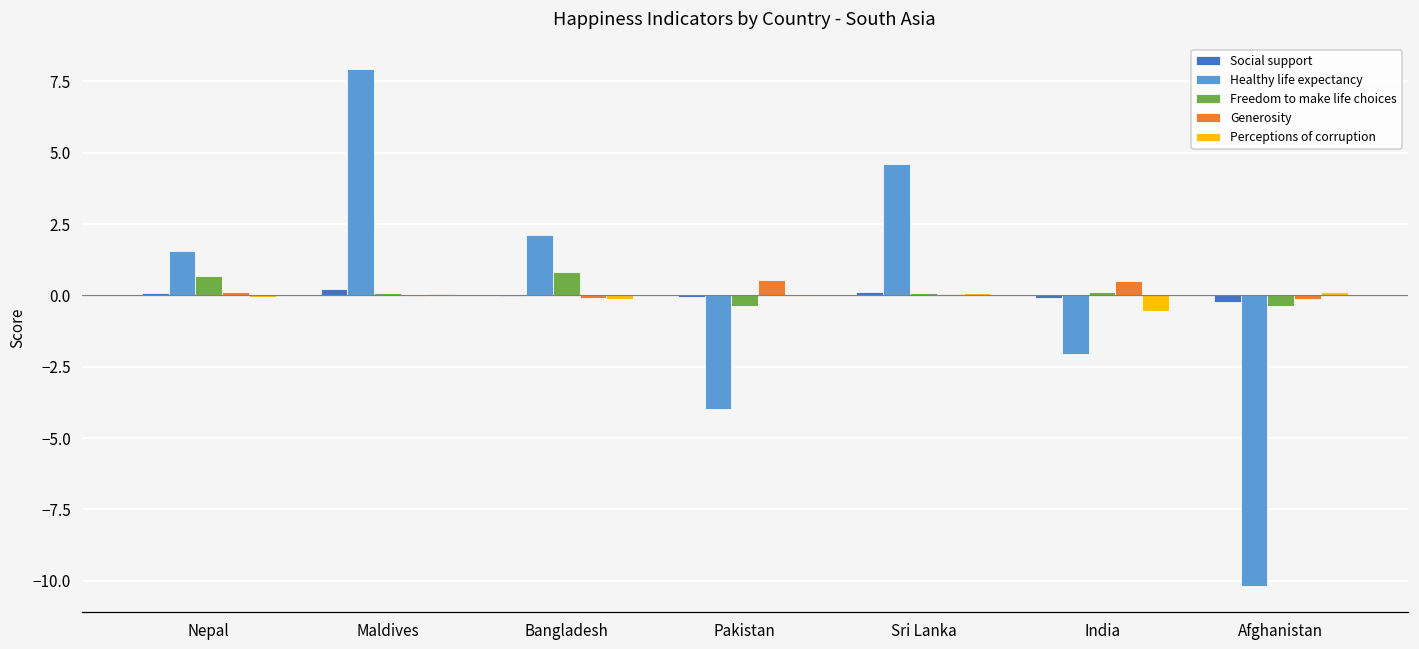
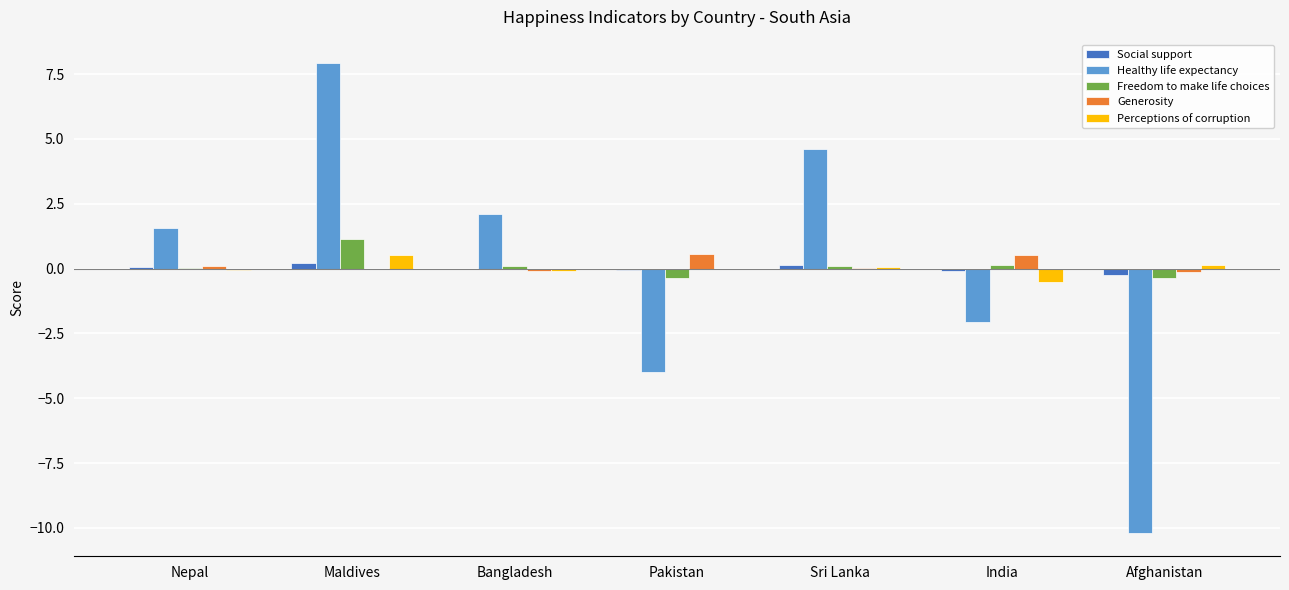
Freedom to make life choices, Nepal: 0.7 -> 0.0
Freedom to make life choices, Maldives: 0.1 -> 1.1
Perceptions of corruption, Maldives: 0.0 -> 0.5
Freedom to make life choices, Bangladesh: 0.8 -> 0.1
